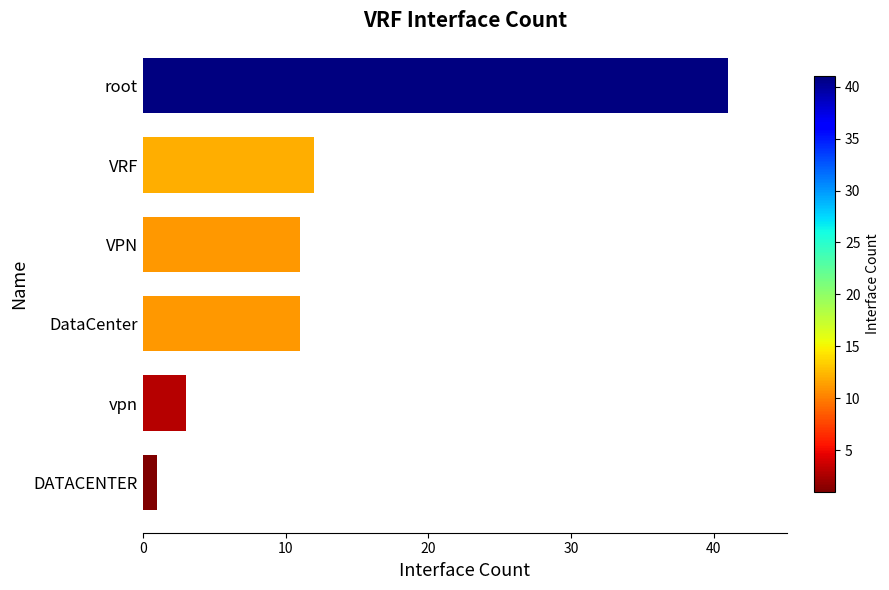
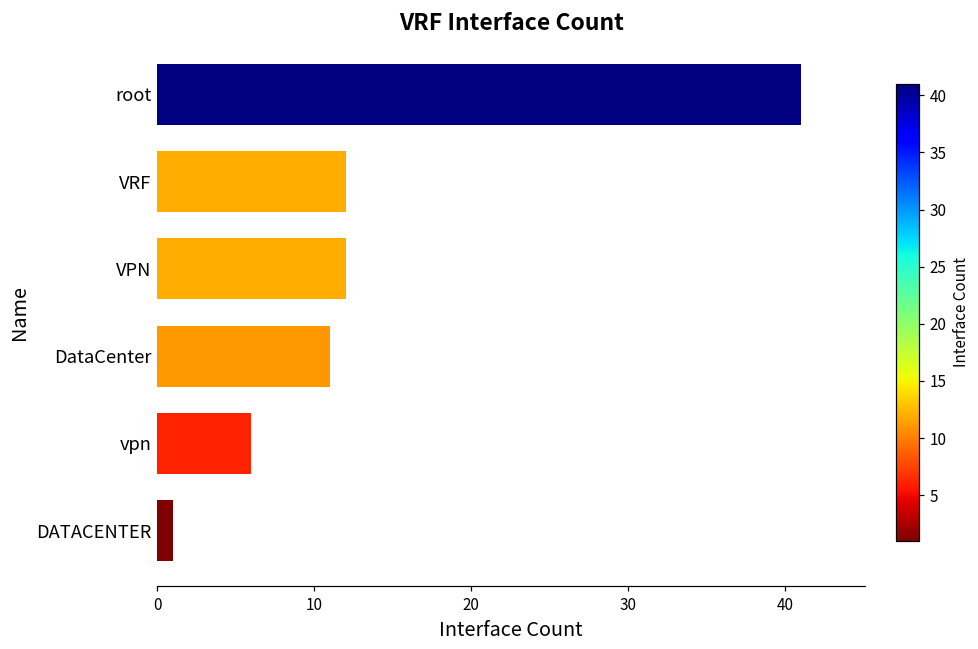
VPN: 11 -> 12
vpn: 3 -> 6
